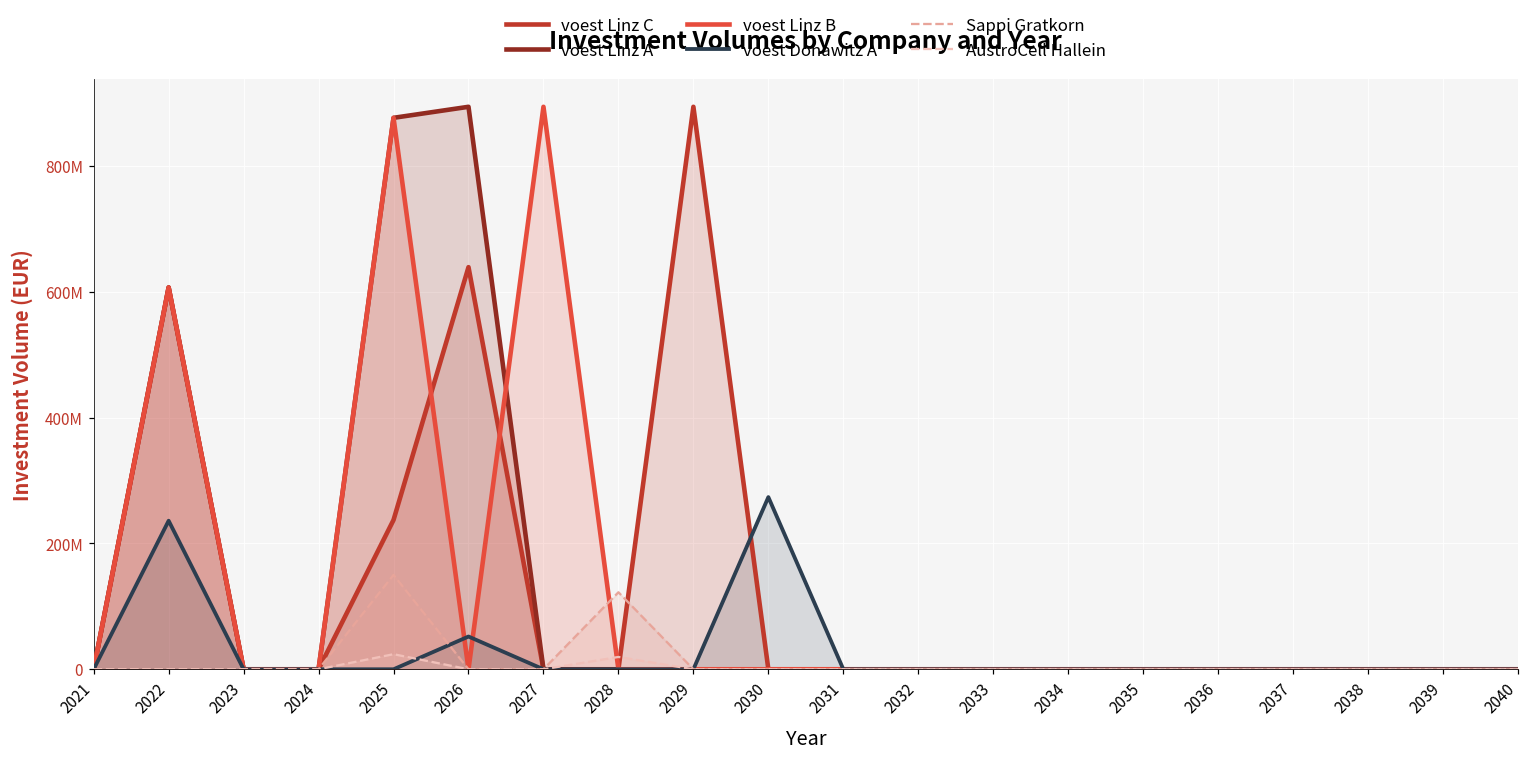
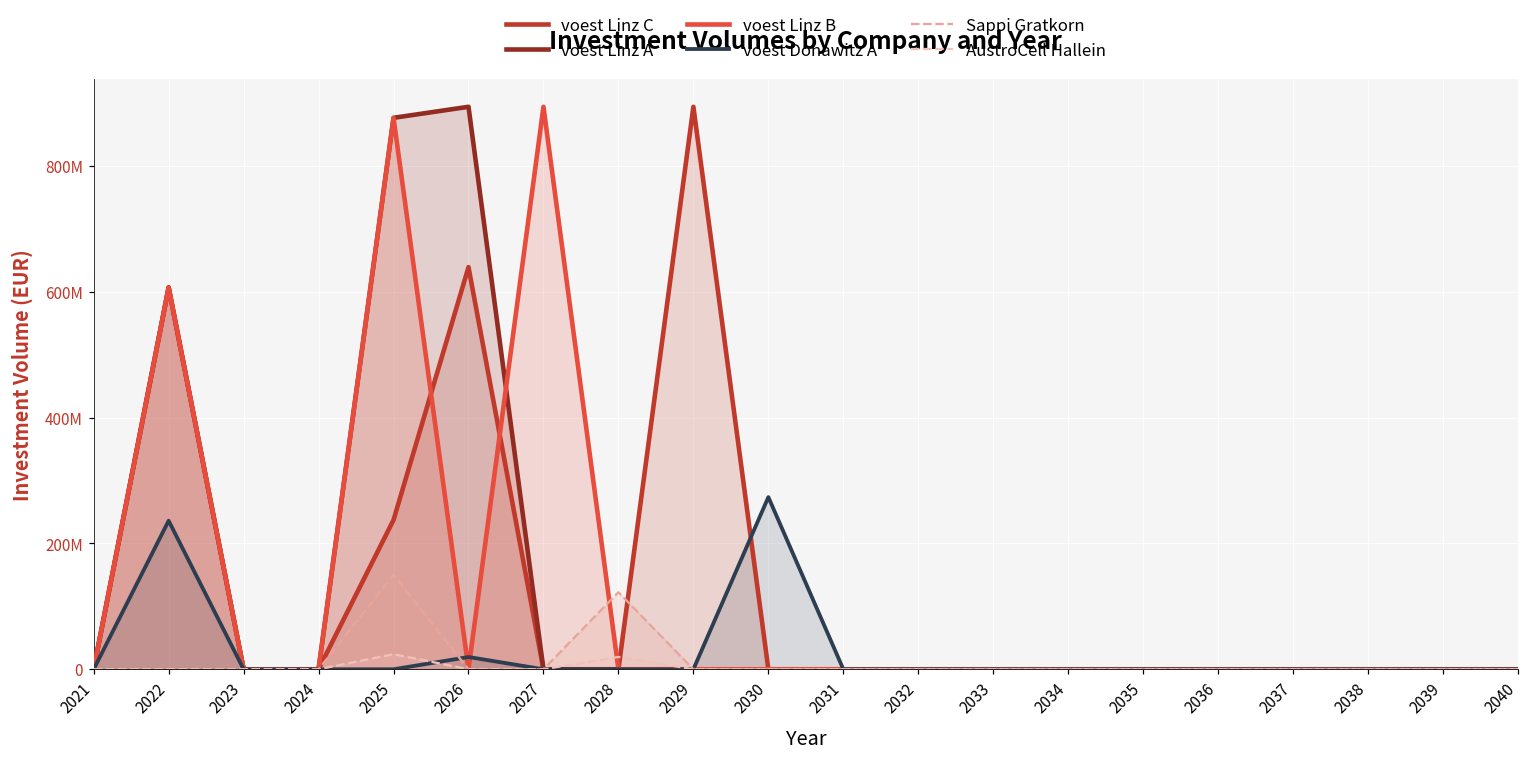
voest Donawitz A, 2026: 50000000 -> 20000000
